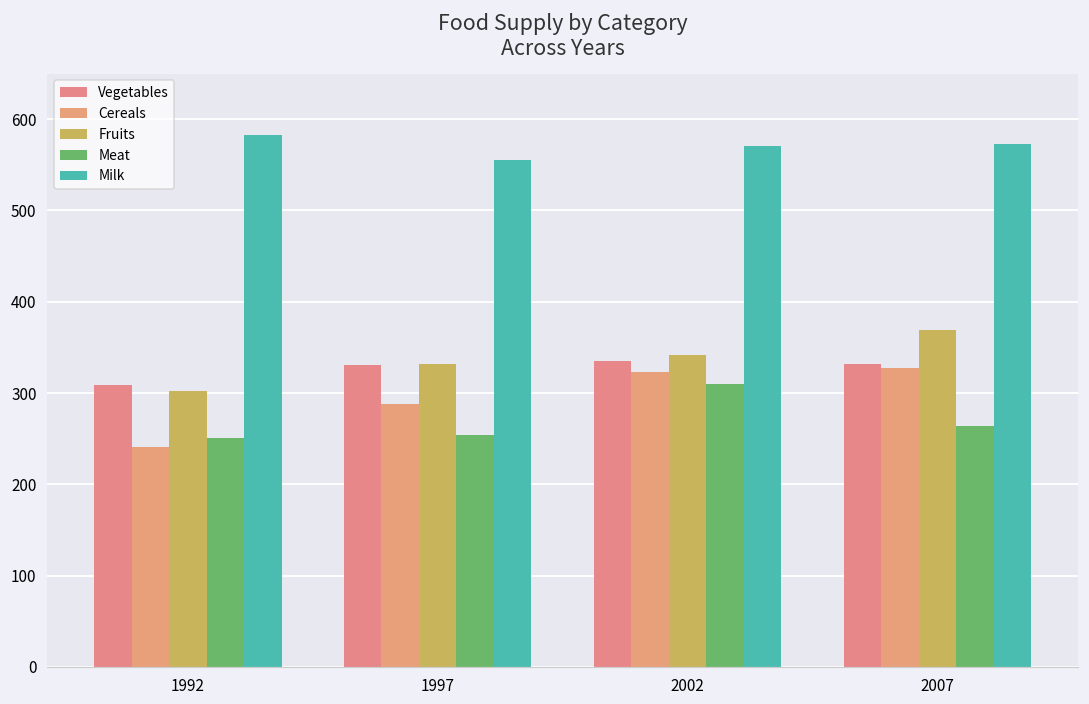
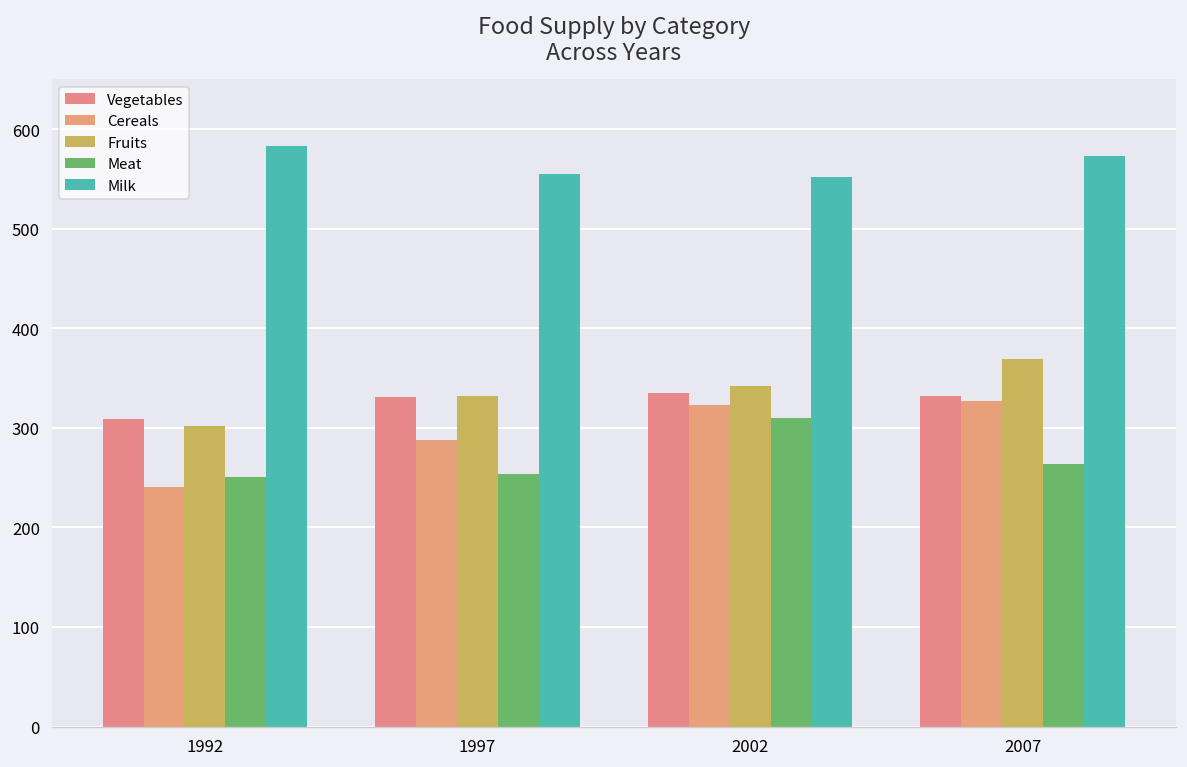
Milk, 2002: 570 -> 550
